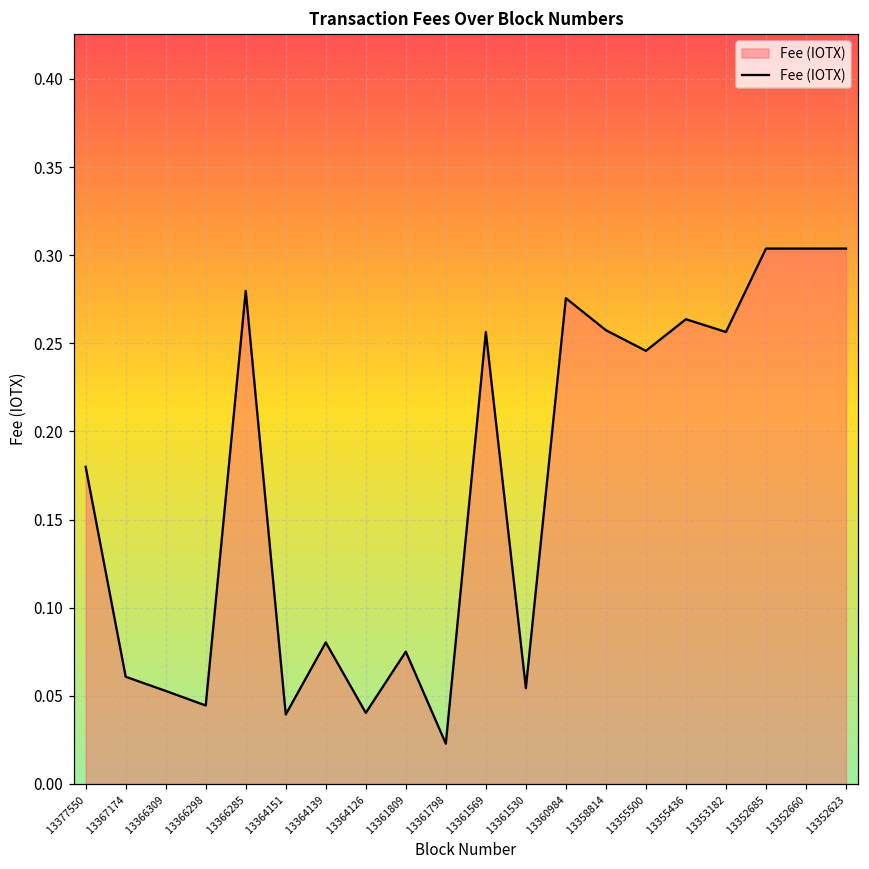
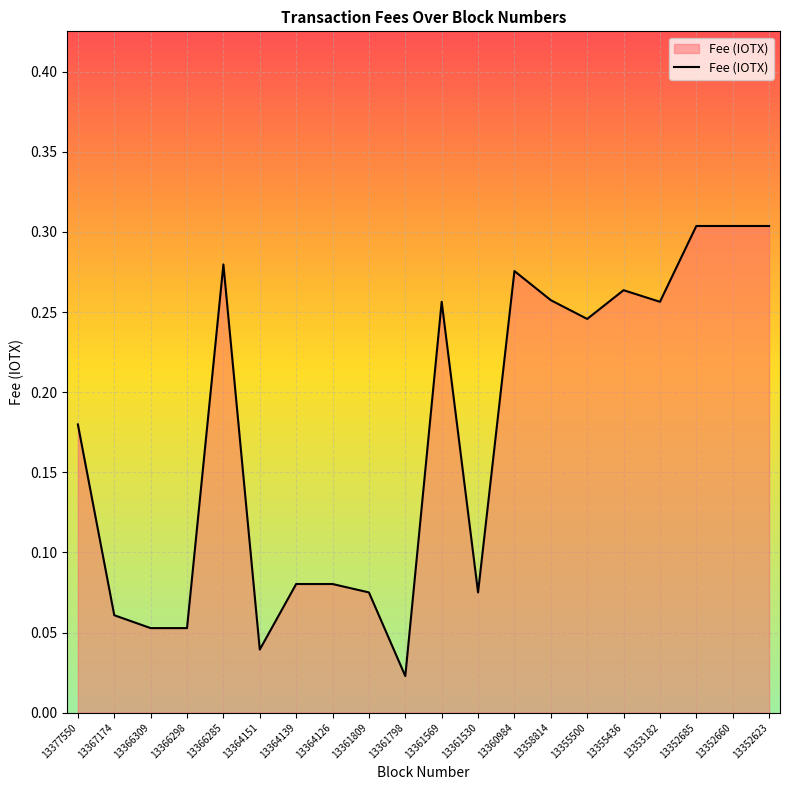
13366298: 0.044 -> 0.053
13364126: 0.040 -> 0.080
13361530: 0.054 -> 0.075
